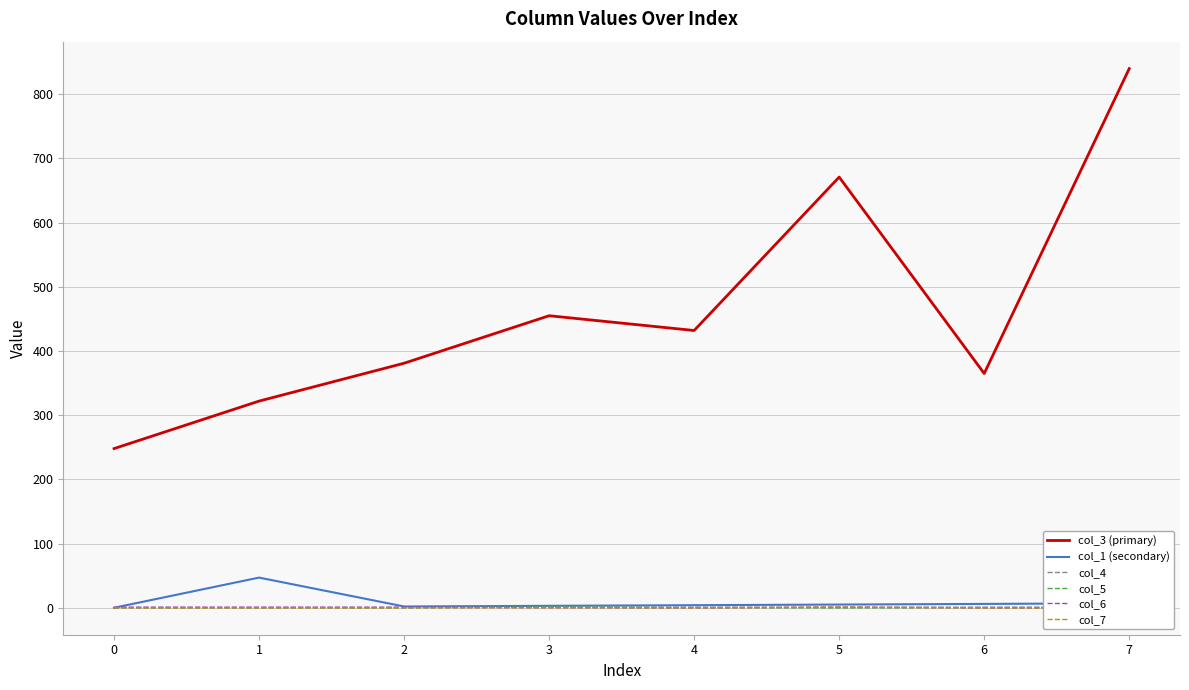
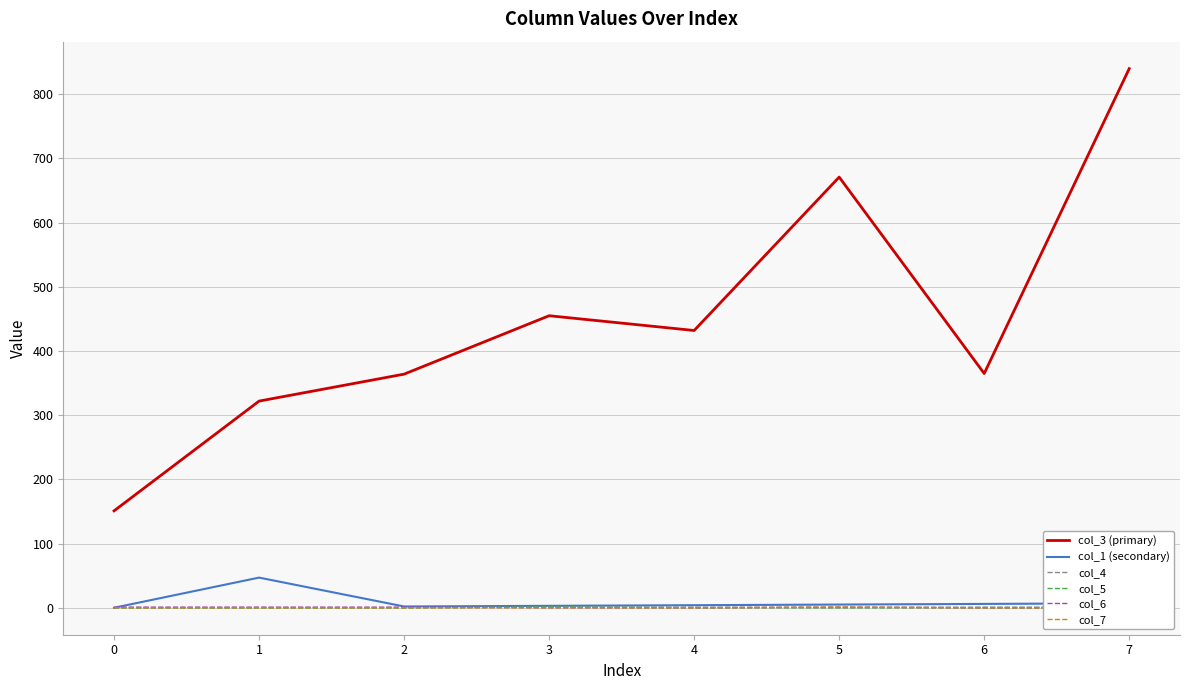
col_3 (primary), 0: 250 -> 150
col_3 (primary), 2: 380 -> 360
